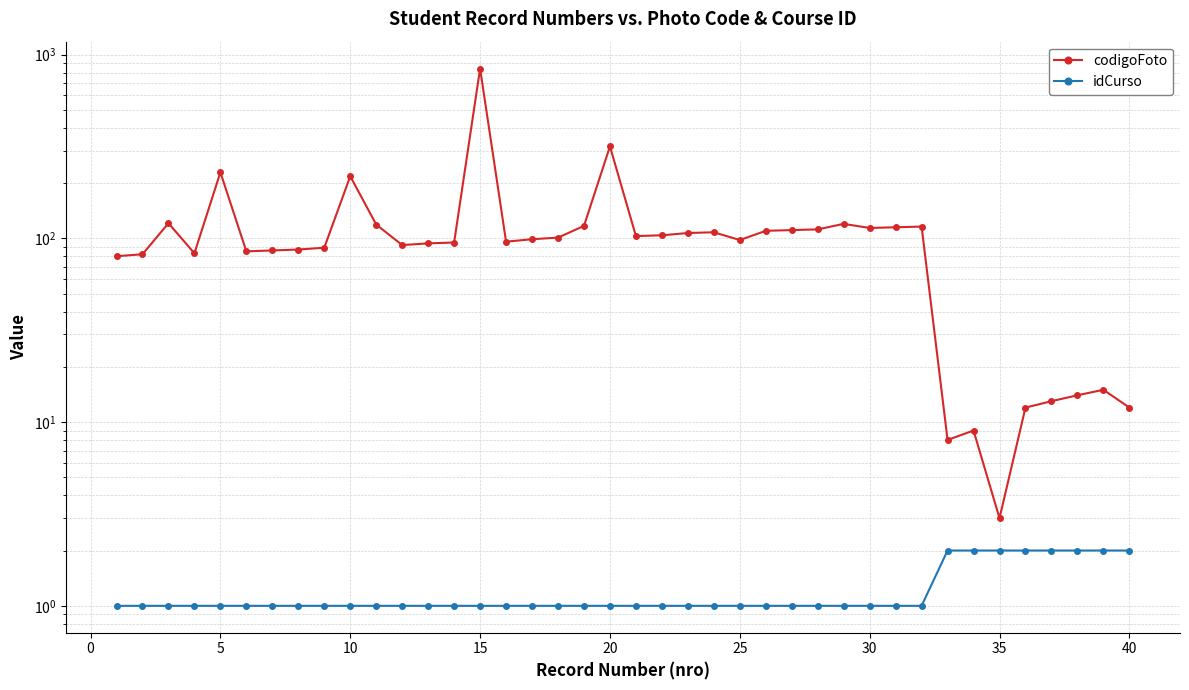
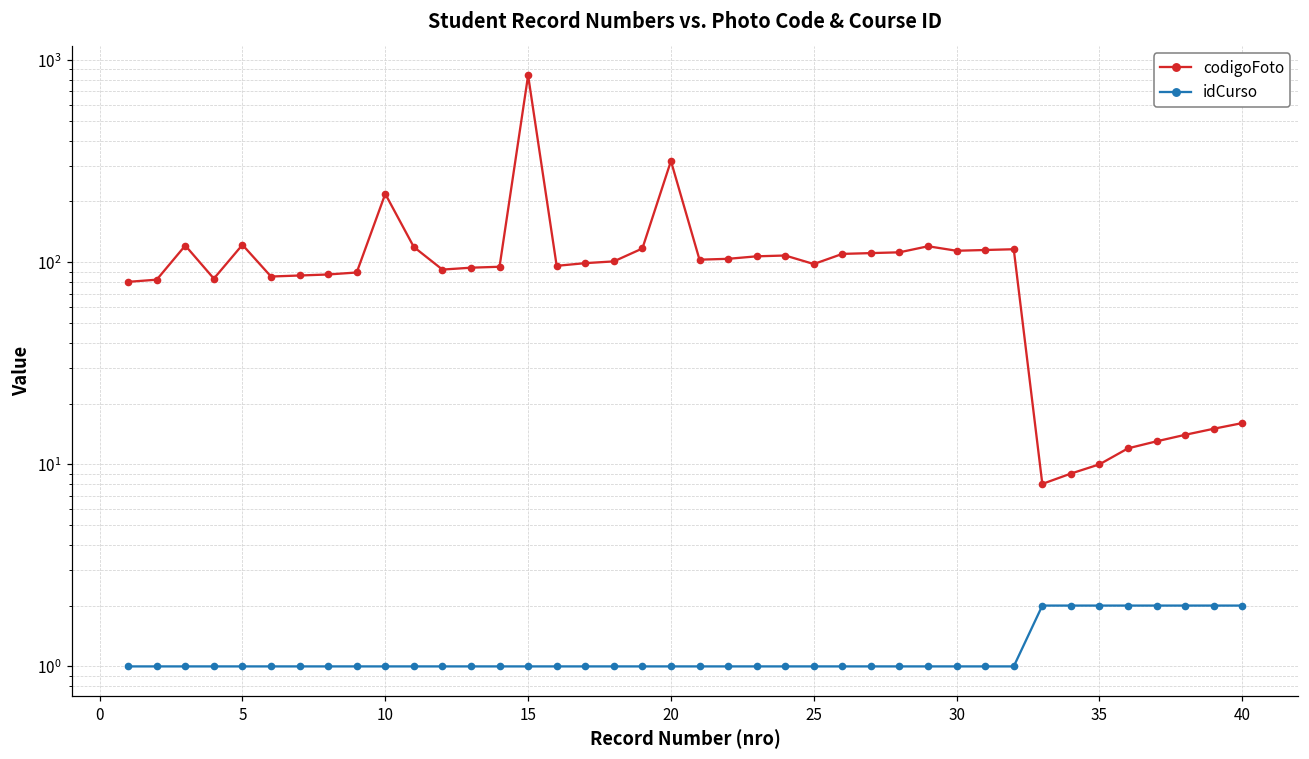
codigoFoto, 5: 230 -> 120
codigoFoto, 35: 3 -> 10
codigoFoto, 40: 12 -> 16
